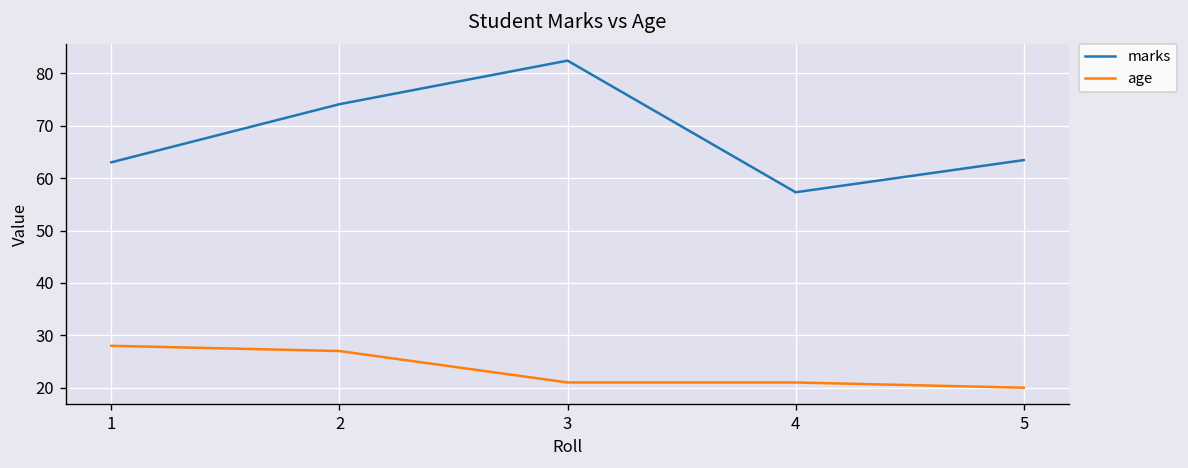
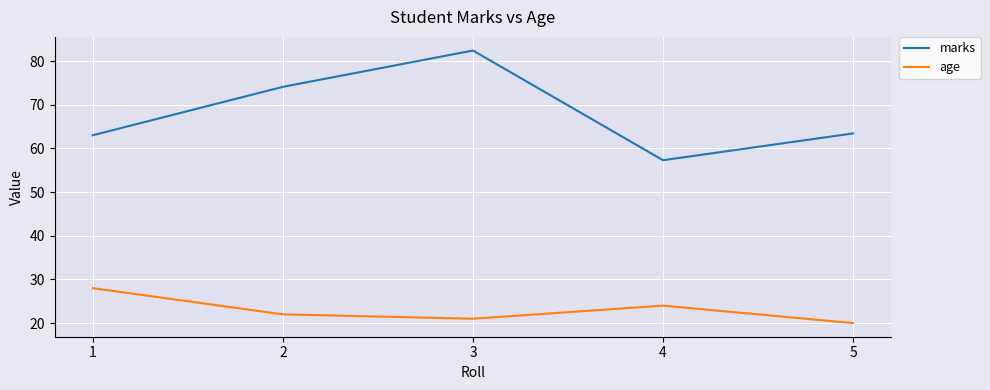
age, 2: 27 -> 22
age, 4: 21 -> 24
